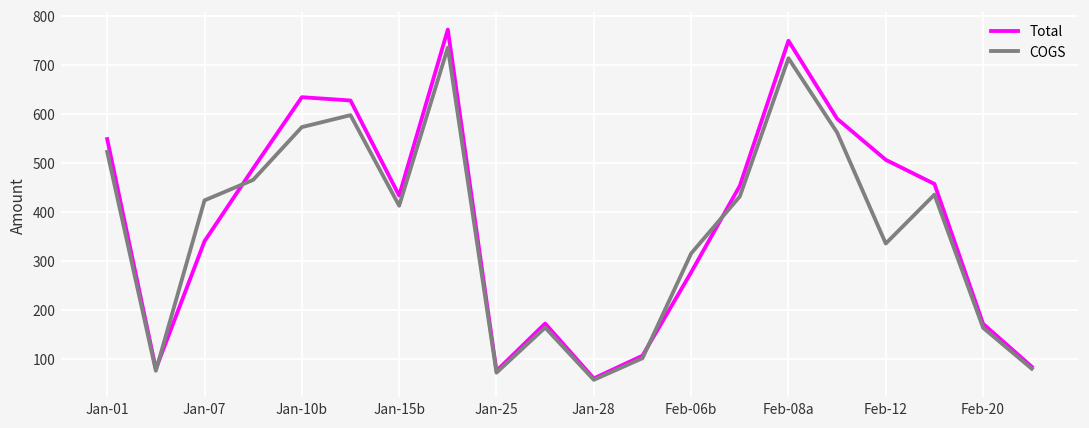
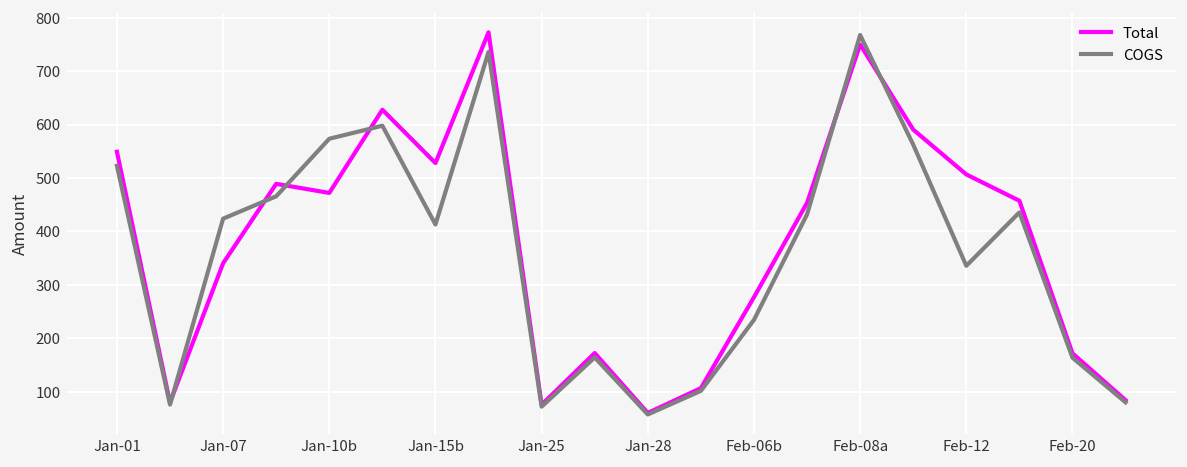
Total, Jan-10b: 630 -> 470
Total, Jan-15b: 430 -> 530
COGS, Feb-06b: 320 -> 230
COGS, Feb-08a: 710 -> 770
